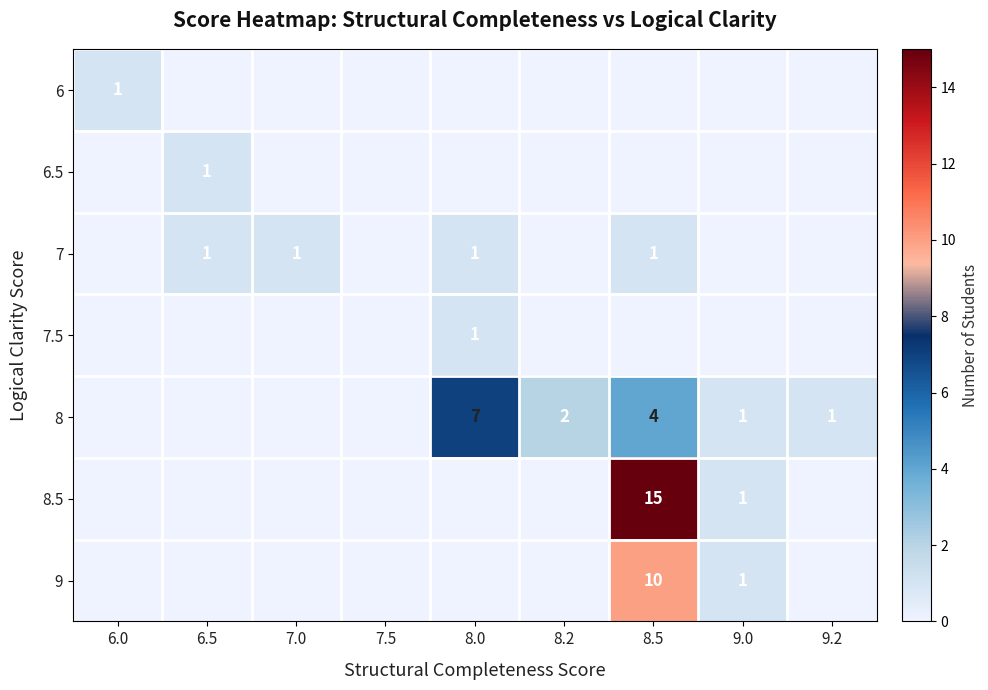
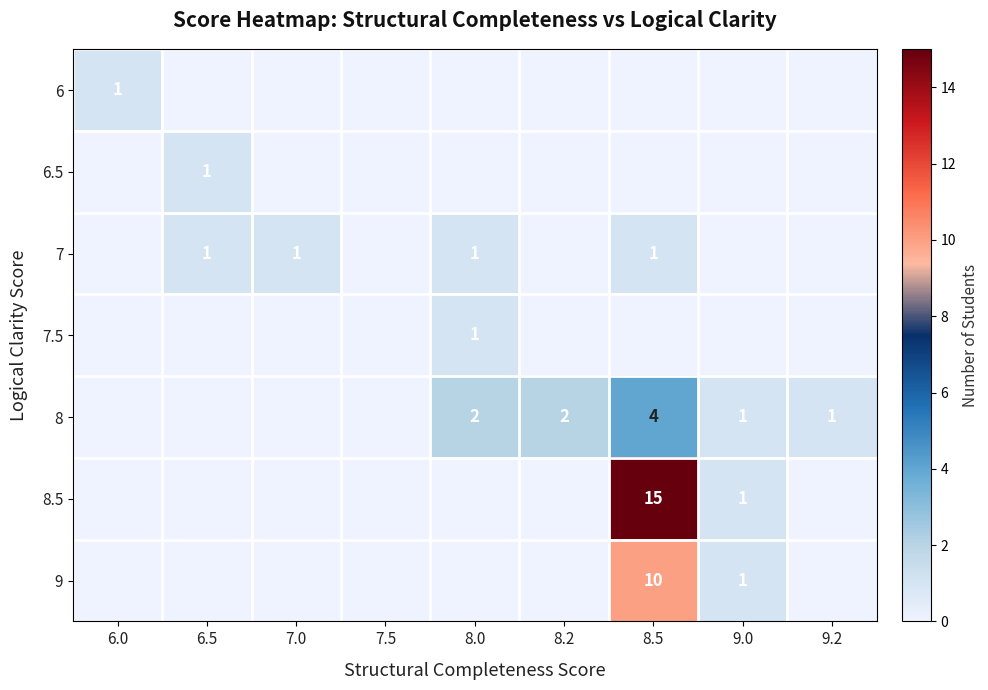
8, 8.0: 7 -> 2
